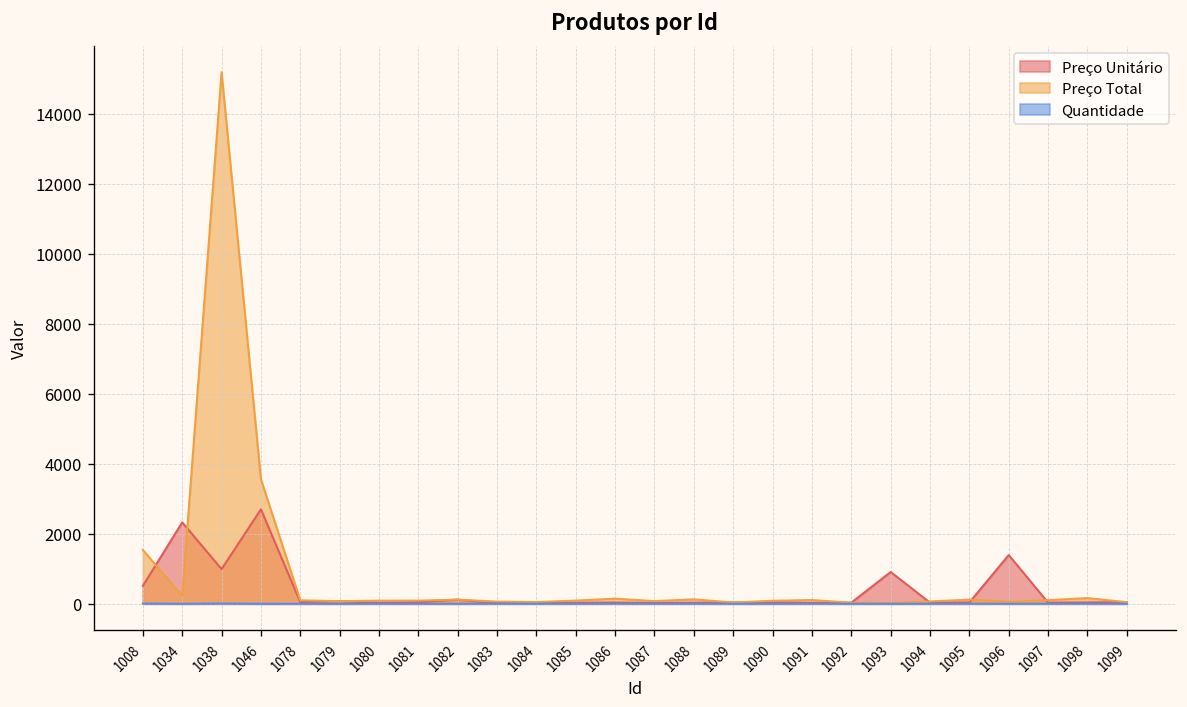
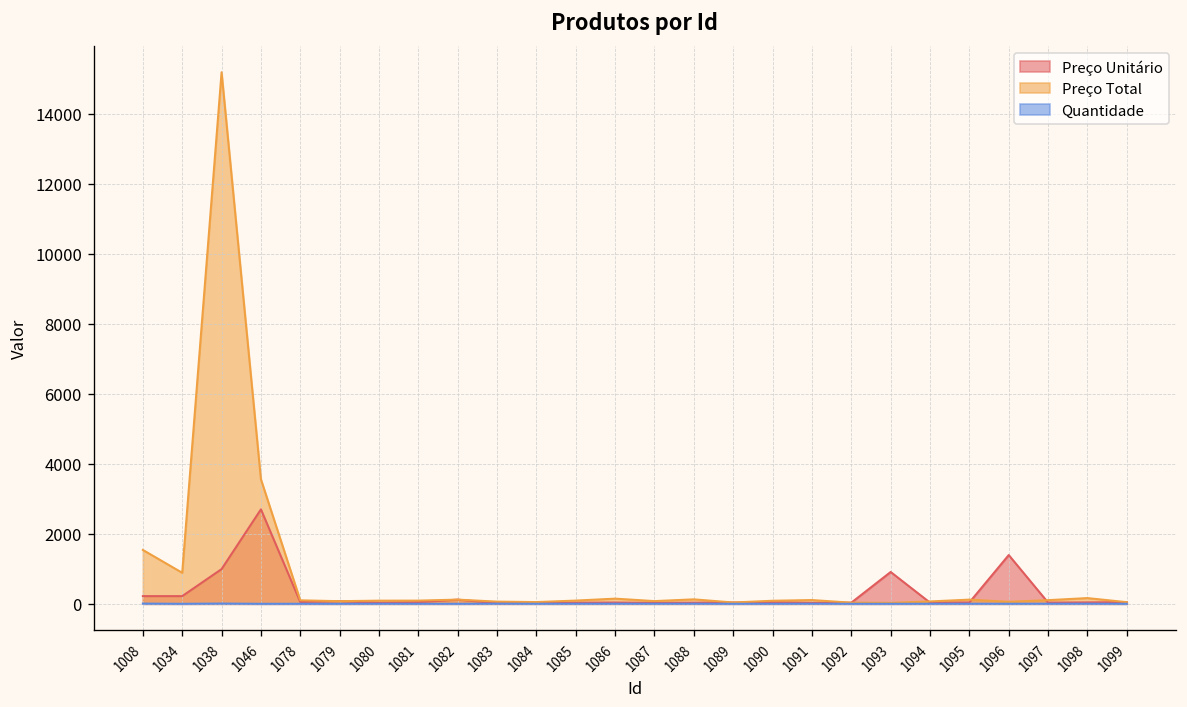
Preço Unitário, 1008: 500 -> 200
Preço Unitário, 1034: 2300 -> 200
Preço Total, 1034: 200 -> 900
